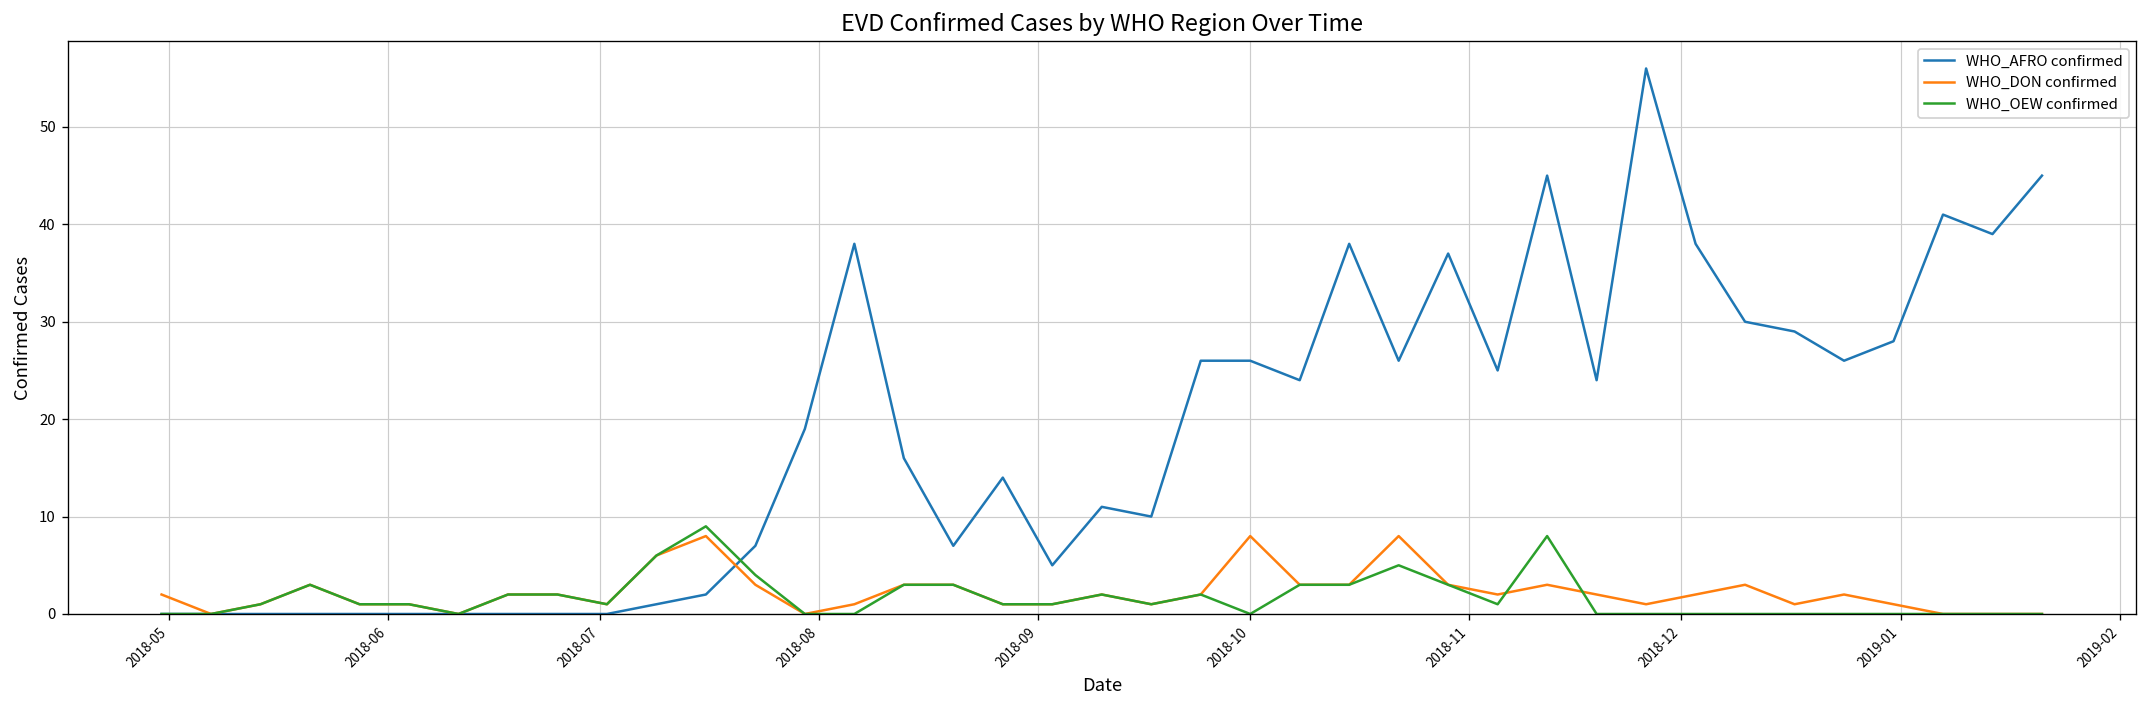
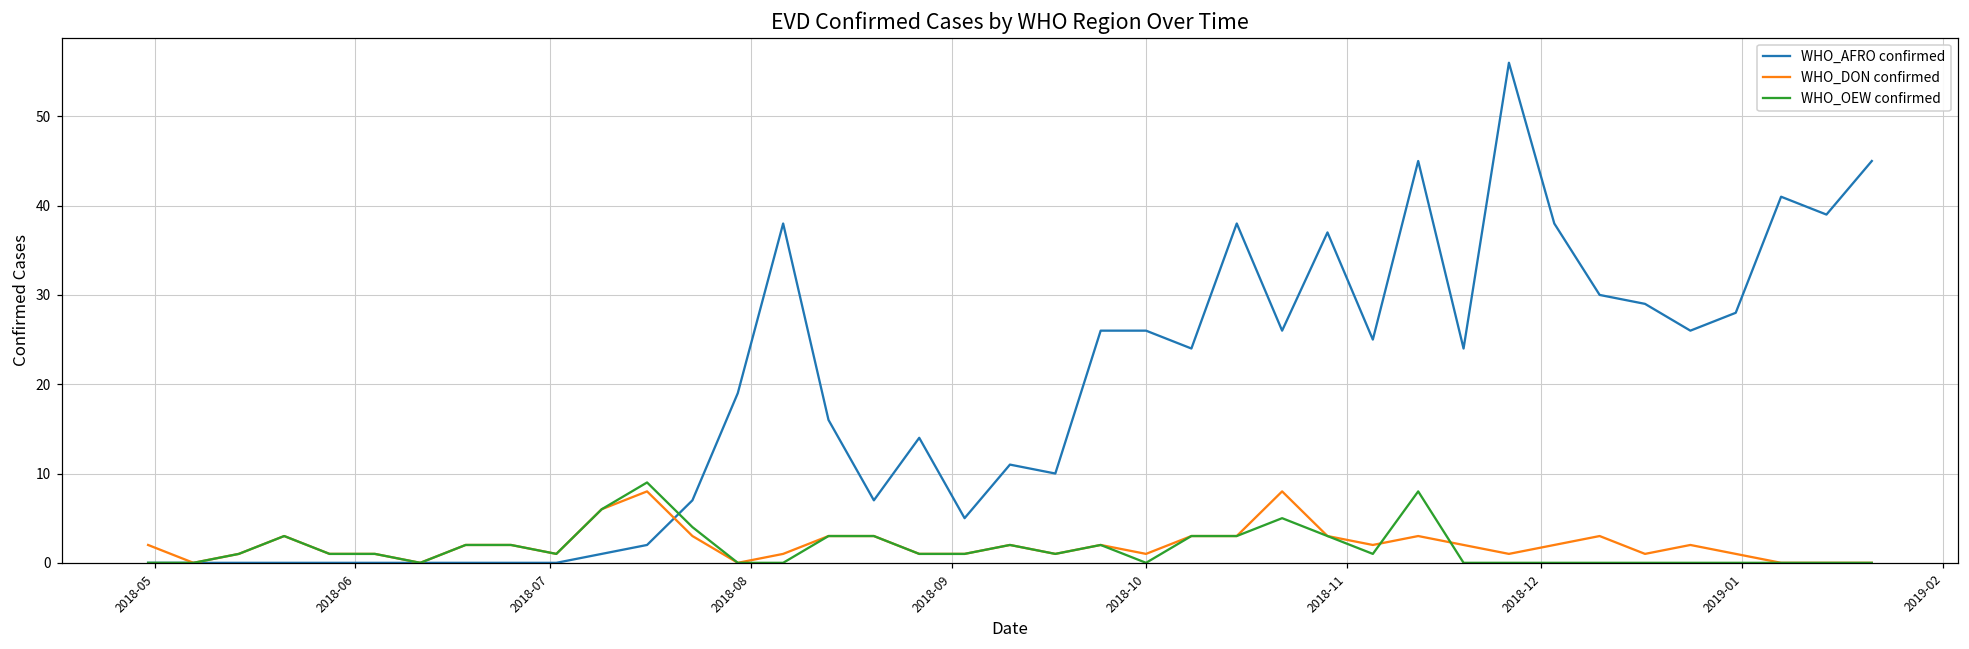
WHO_DON confirmed, 2018-10: 8 -> 1
